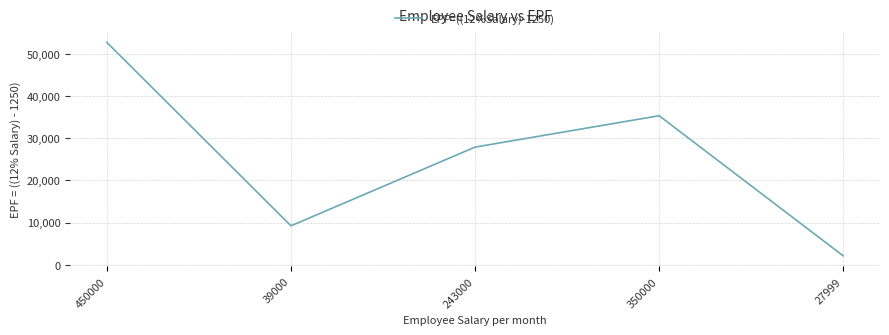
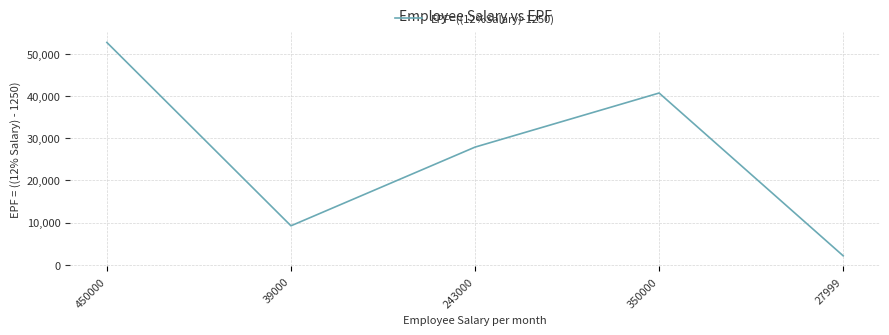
350000: 35,000 -> 41,000
